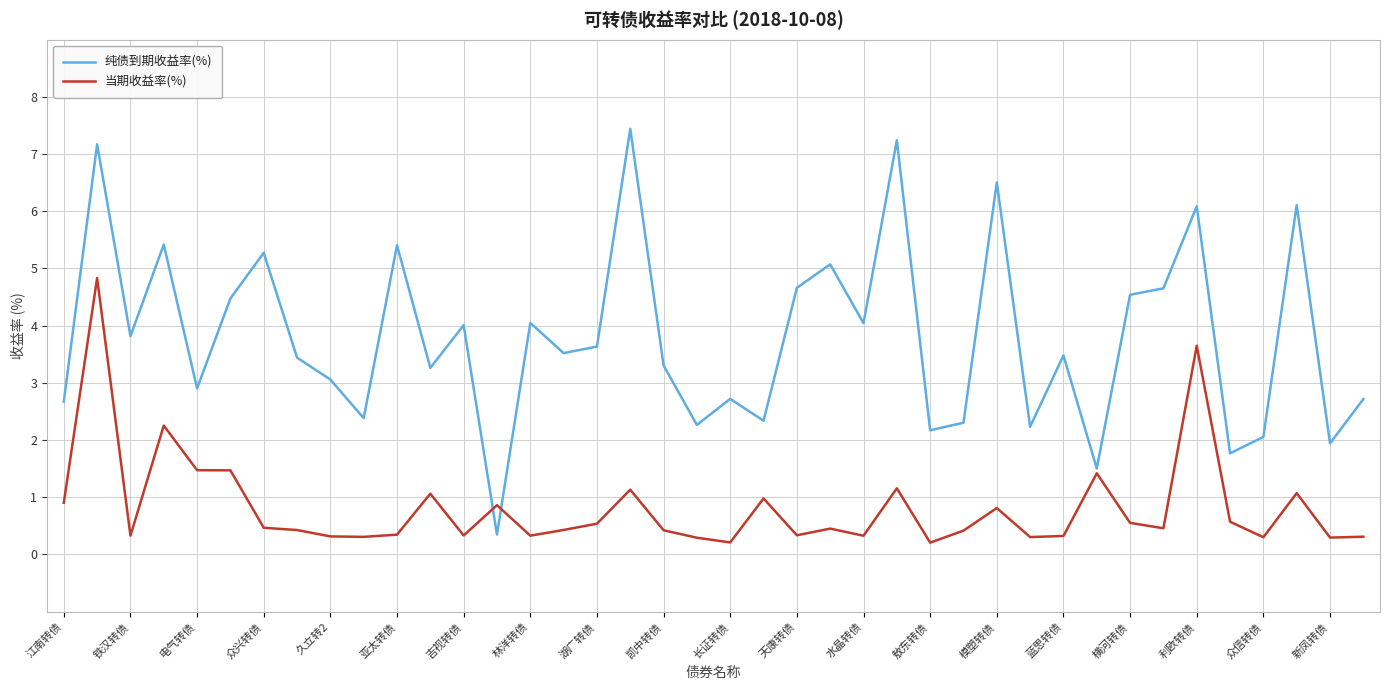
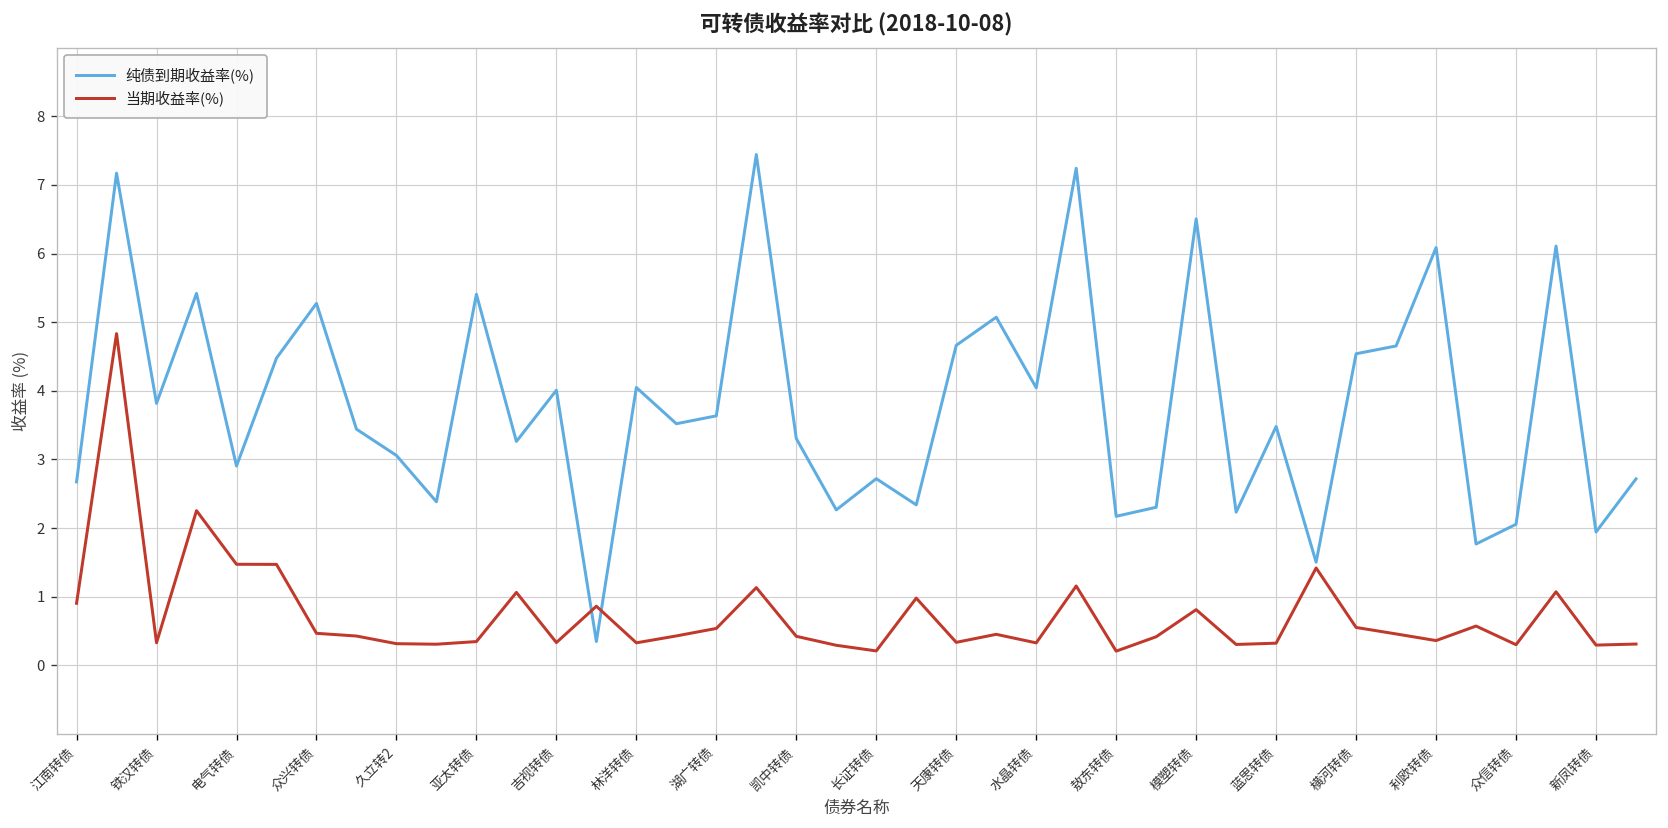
当期收益率(%), 利欧转债: 3.6 -> 0.4
